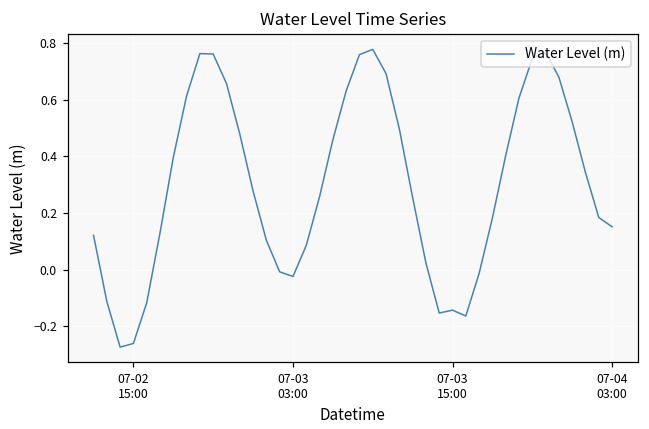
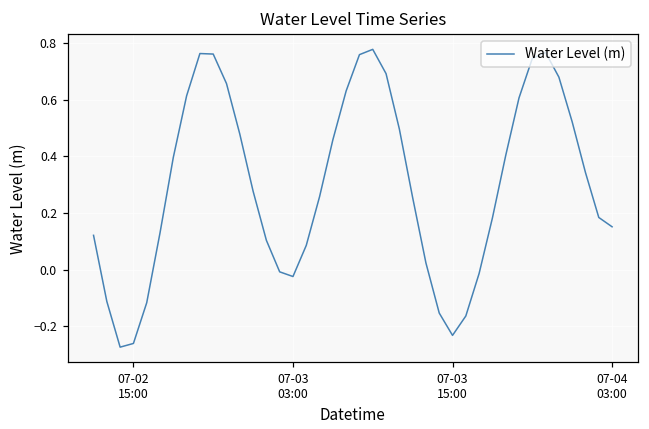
07-03 15:00: -0.14 -> -0.23
